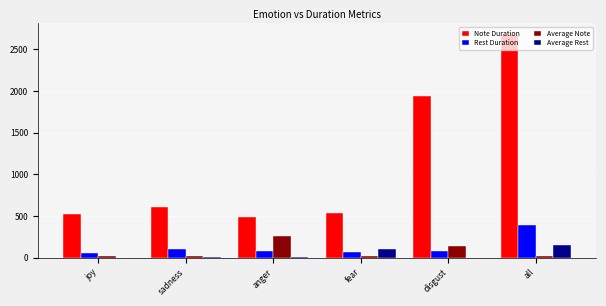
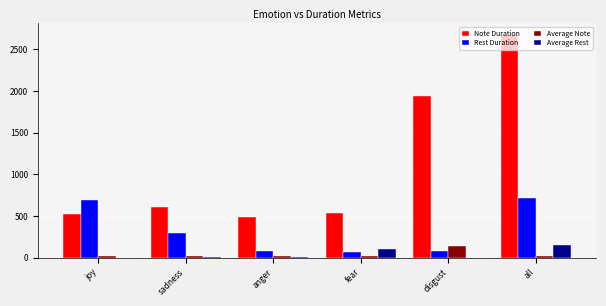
Rest Duration, joy: 100 -> 700
Rest Duration, sadness: 100 -> 300
Average Note, anger: 300 -> 0
Rest Duration, all: 400 -> 700
